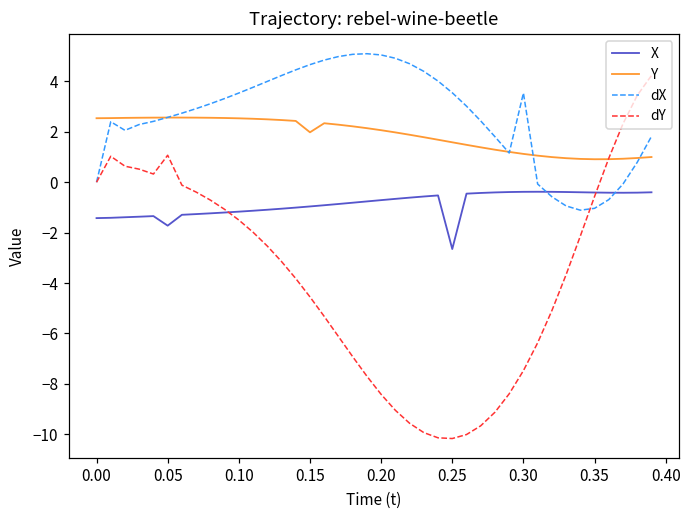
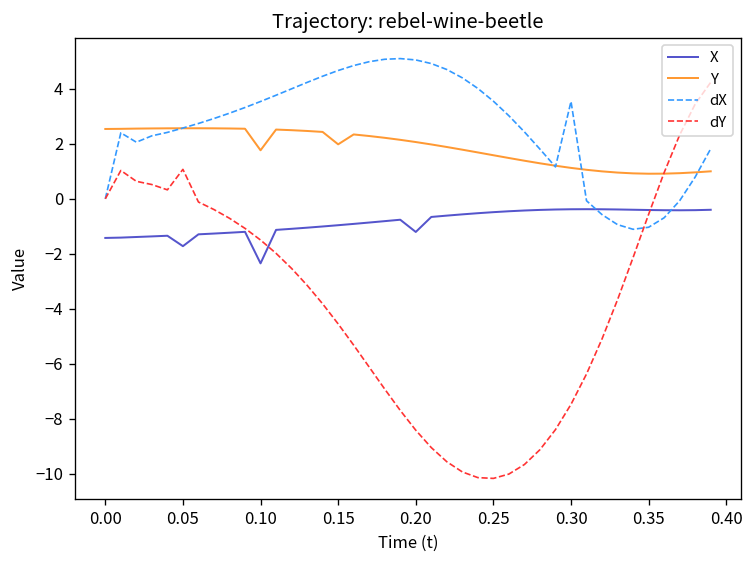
X, 0.10: -1.2 -> -2.3
Y, 0.10: 2.5 -> 1.8
X, 0.20: -0.7 -> -1.2
X, 0.25: -2.7 -> -0.5
